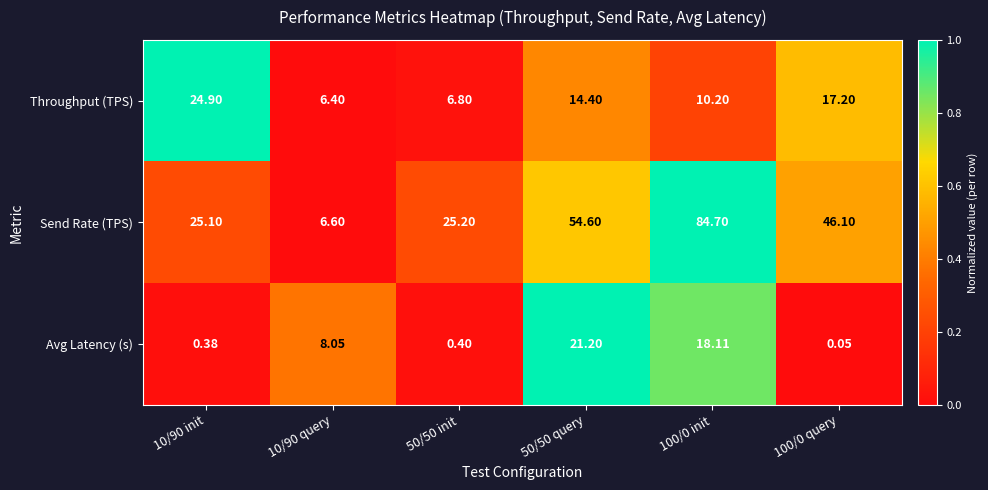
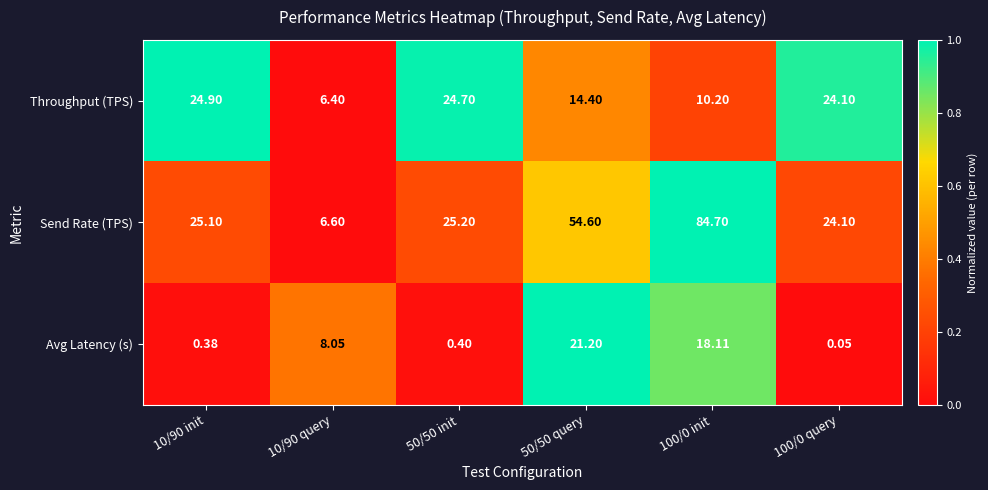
Throughput (TPS), 50/50 init: 6.80 -> 24.70
Throughput (TPS), 100/0 query: 17.20 -> 24.10
Send Rate (TPS), 100/0 query: 46.10 -> 24.10
